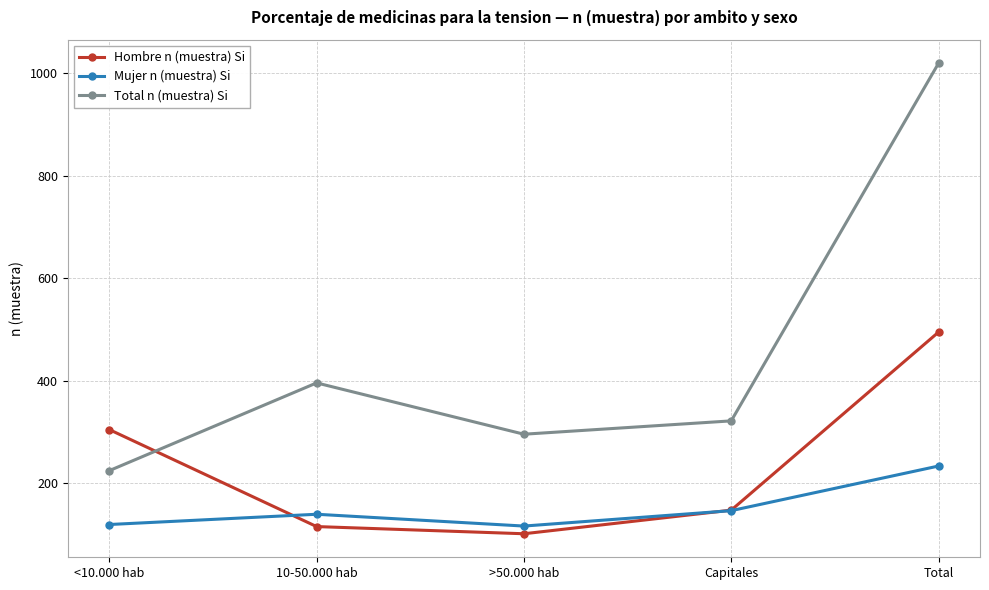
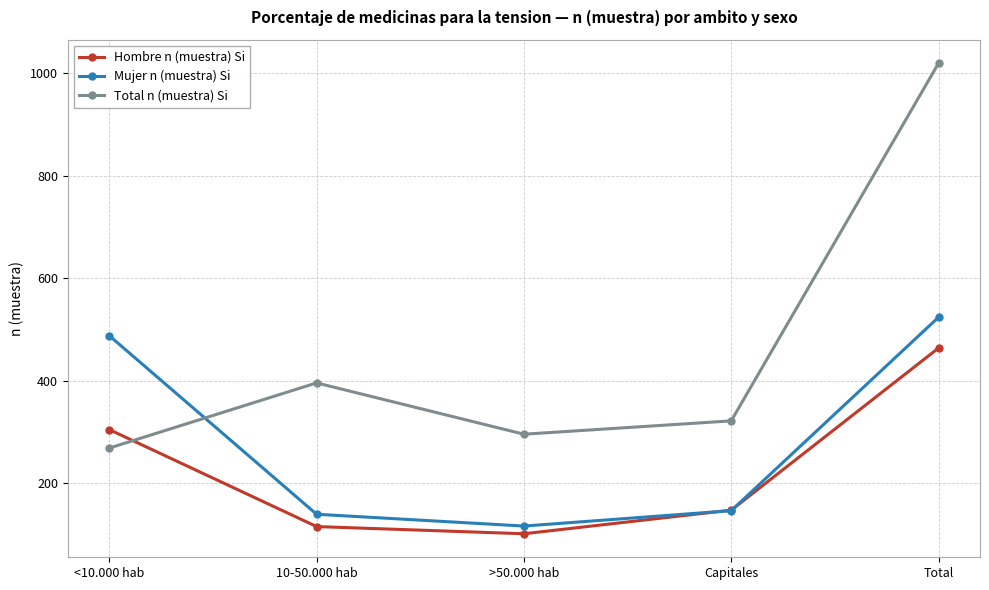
Mujer n (muestra) Si, <10.000 hab: 120 -> 490
Total n (muestra) Si, <10.000 hab: 230 -> 270
Hombre n (muestra) Si, Total: 500 -> 460
Mujer n (muestra) Si, Total: 230 -> 520
